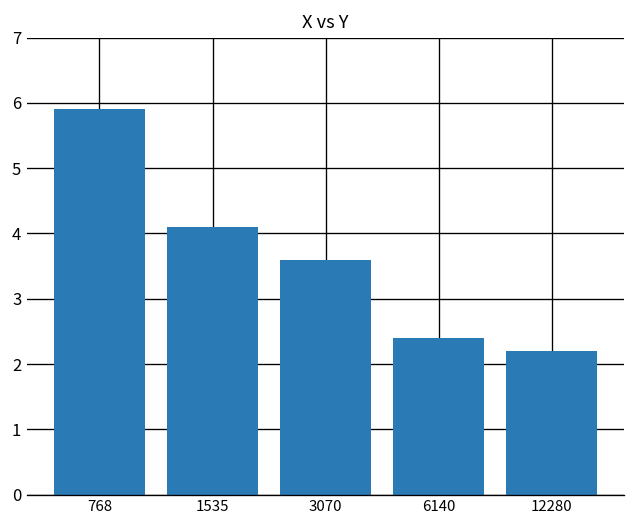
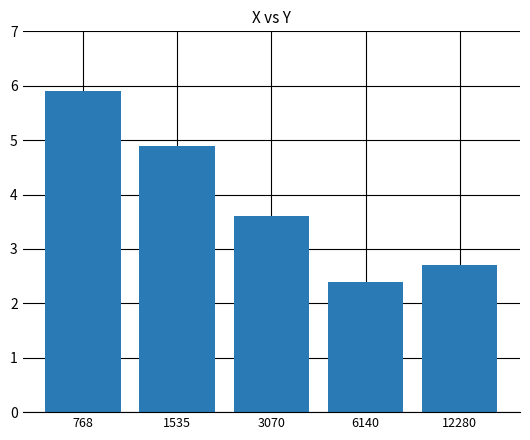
1535: 4.1 -> 4.9
12280: 2.2 -> 2.7
